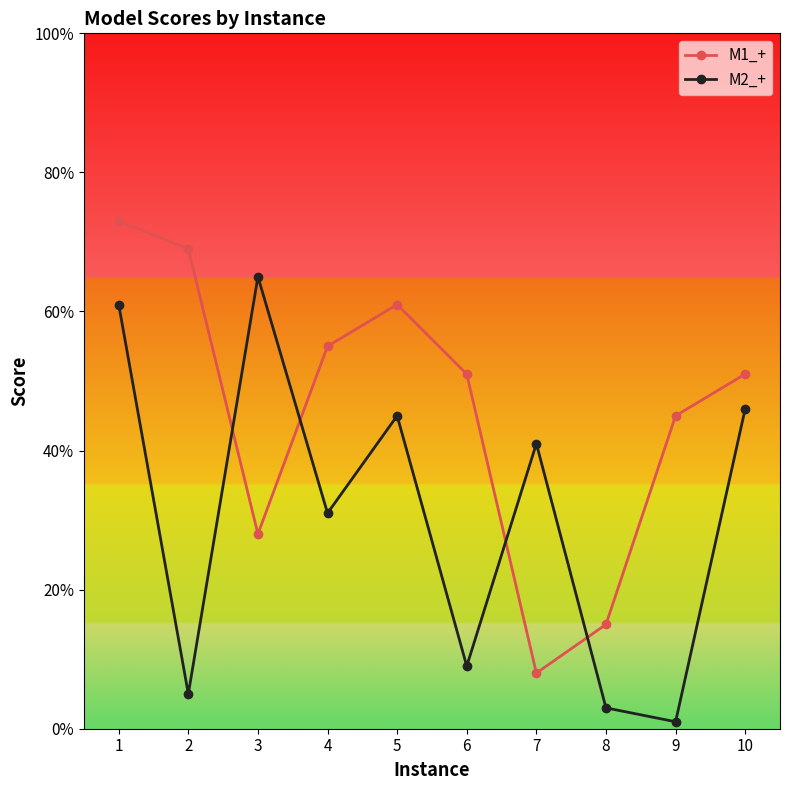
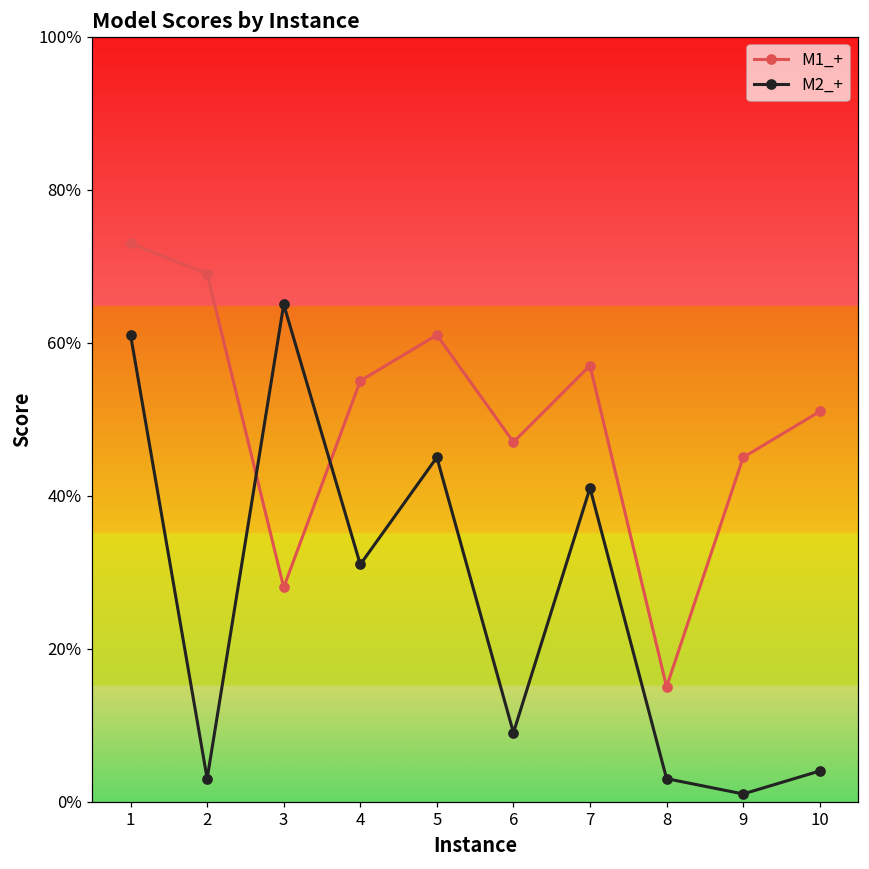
M2_+, 2: 5% -> 3%
M1_+, 6: 51% -> 47%
M1_+, 7: 8% -> 57%
M2_+, 10: 46% -> 4%
